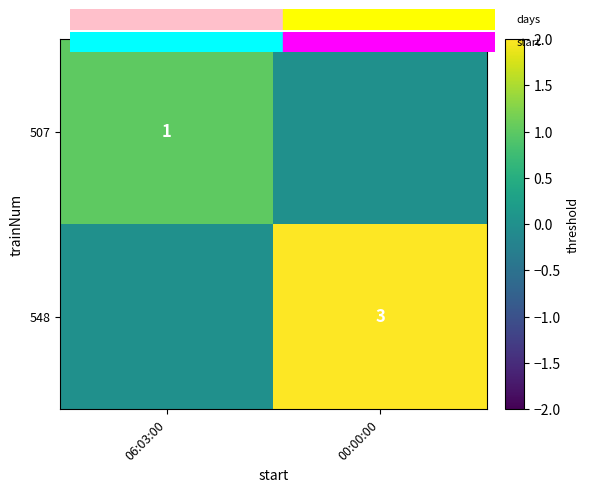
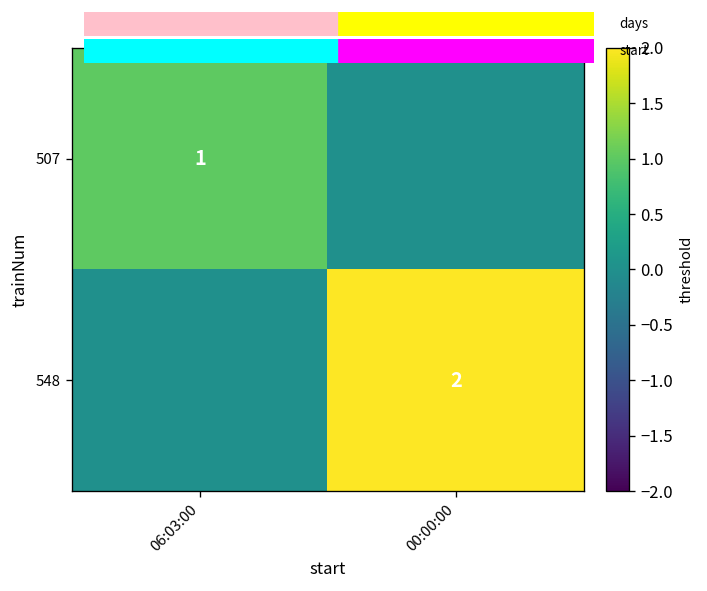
548, 00:00:00: 3 -> 2
